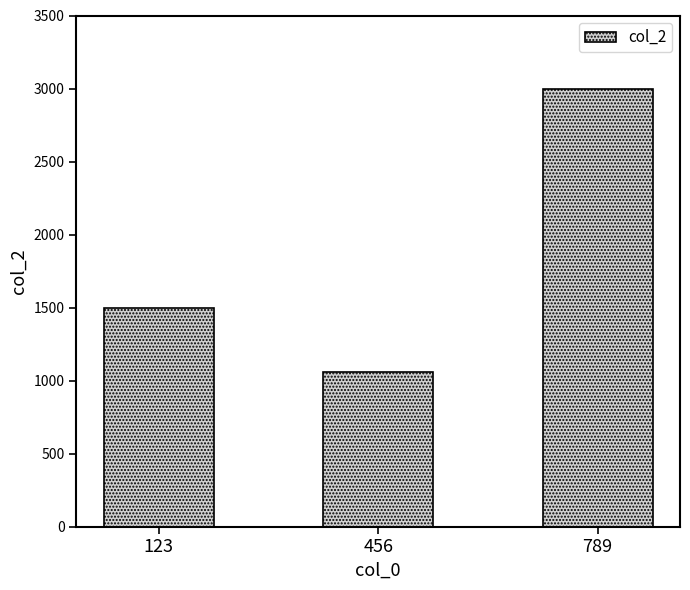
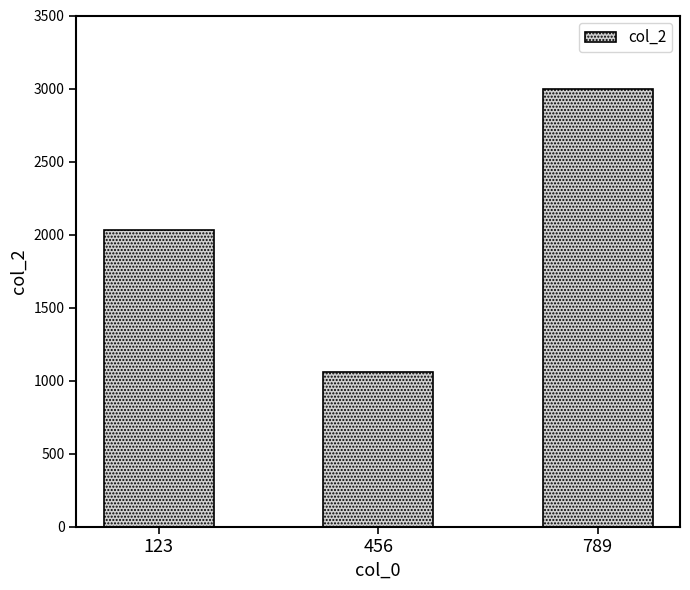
123: 1500 -> 2030
